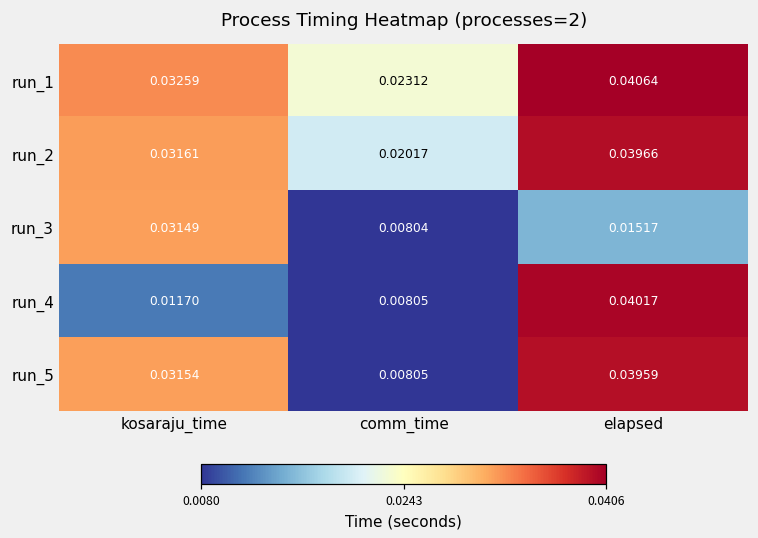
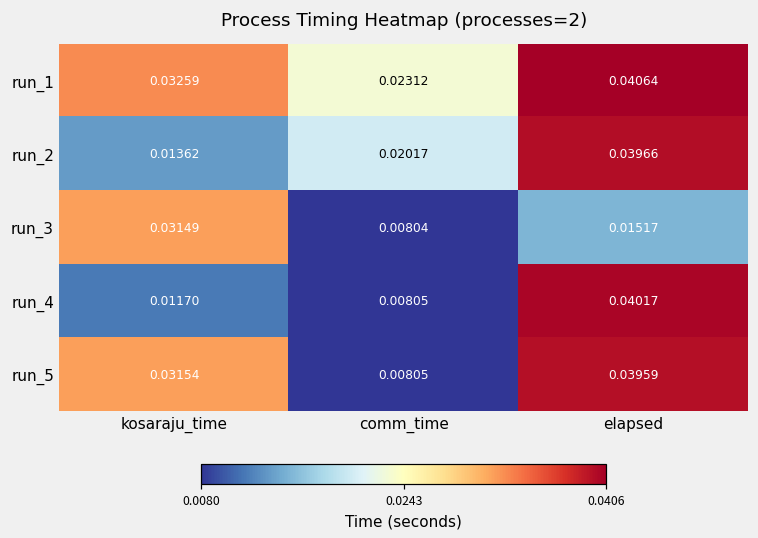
run_2, kosaraju_time: 0.03161 -> 0.01362
